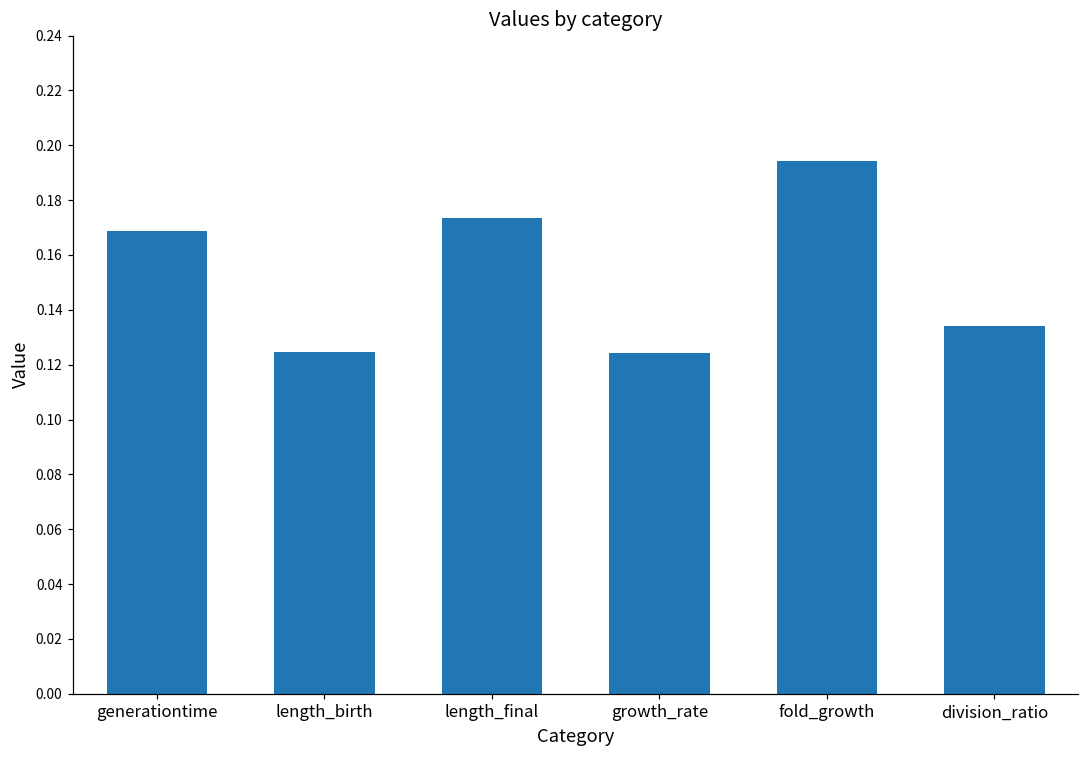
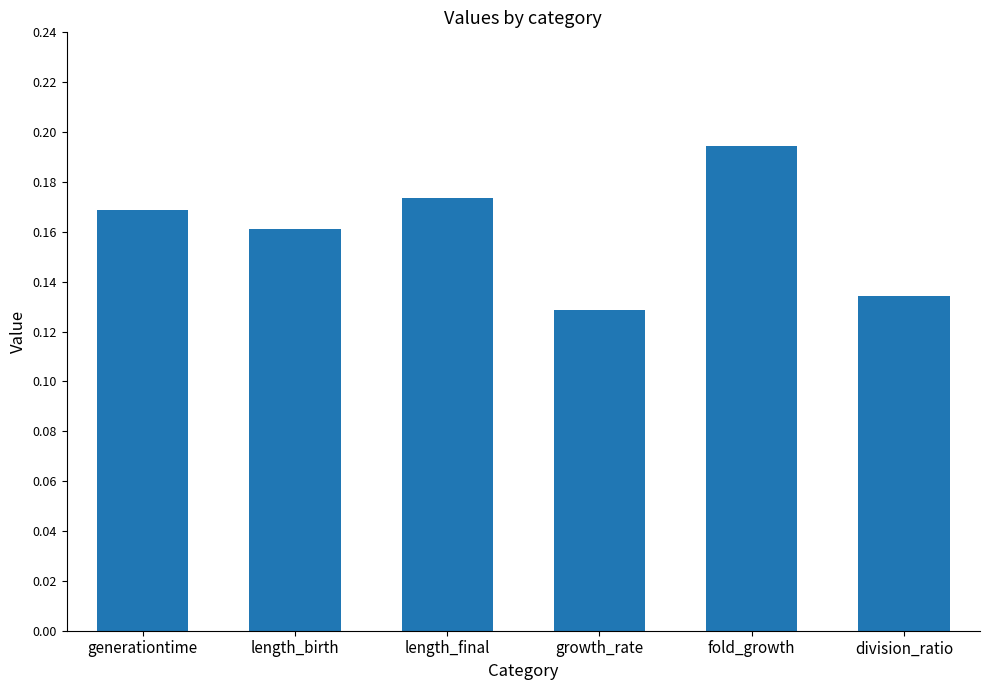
length_birth: 0.125 -> 0.161
growth_rate: 0.124 -> 0.129
